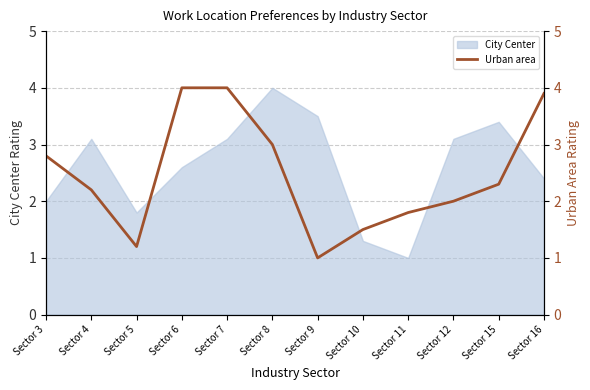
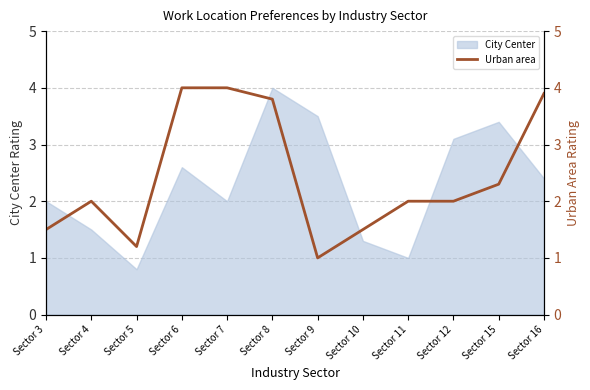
City Center, Sector 4: 3.1 -> 1.5
City Center, Sector 5: 1.8 -> 0.8
City Center, Sector 7: 3.1 -> 2.0
Urban area, Sector 3: 2.8 -> 1.5
Urban area, Sector 4: 2.2 -> 2.0
Urban area, Sector 8: 3.0 -> 3.8
Urban area, Sector 11: 1.8 -> 2.0
